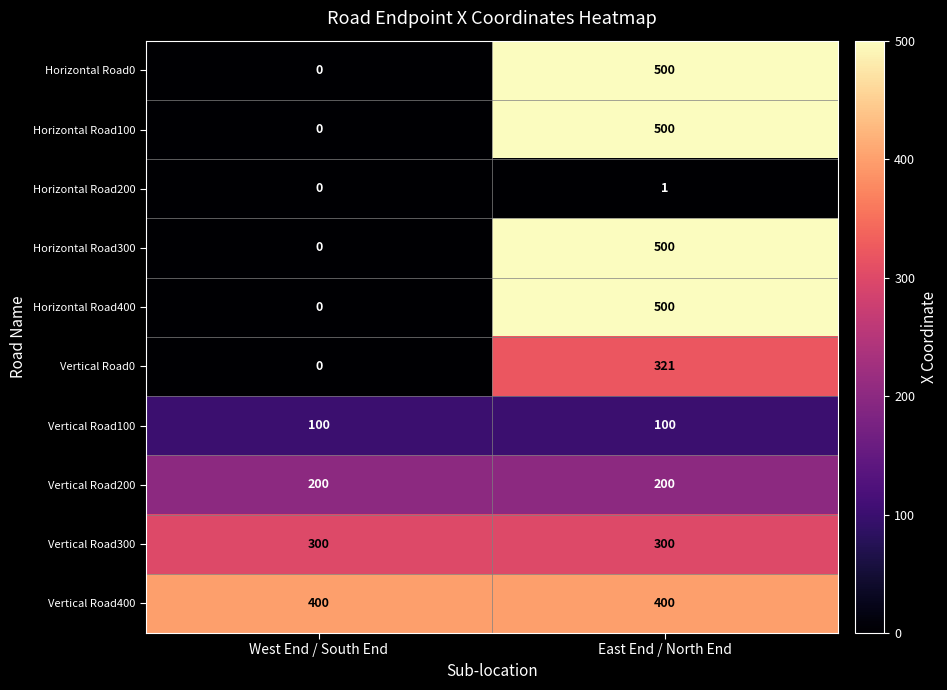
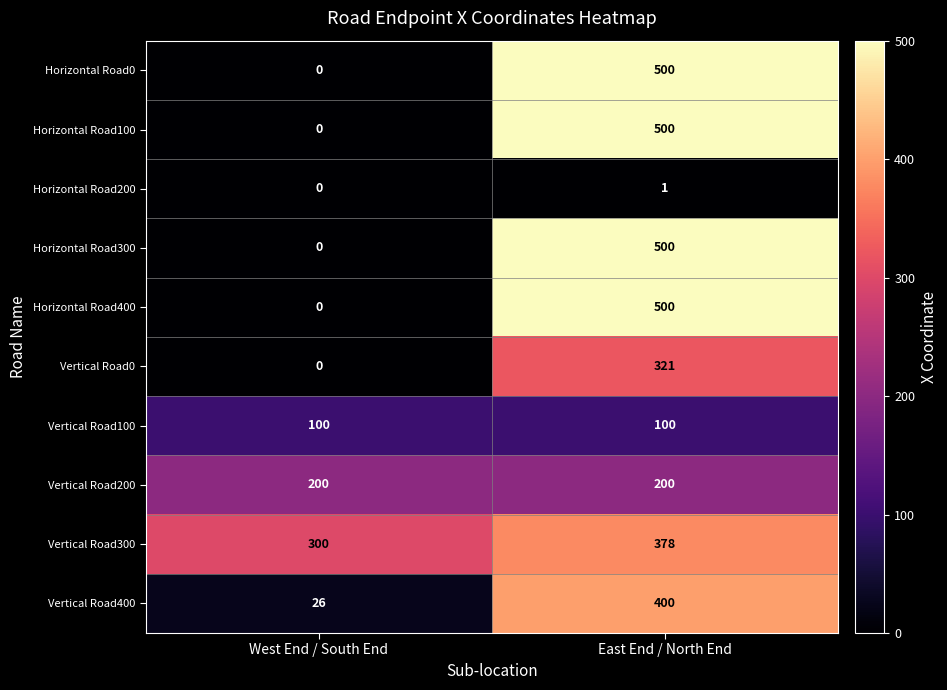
Vertical Road300, East End / North End: 300 -> 378
Vertical Road400, West End / South End: 400 -> 26
